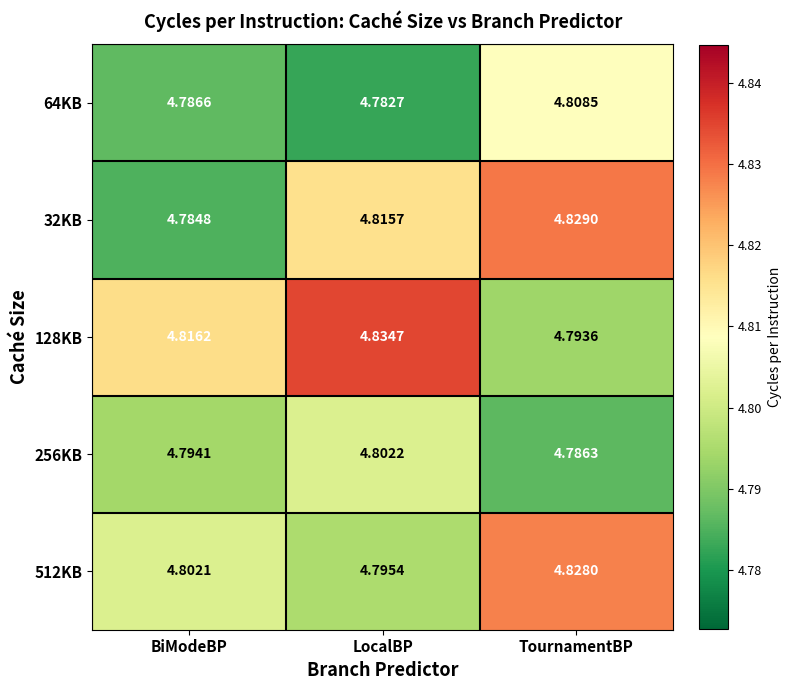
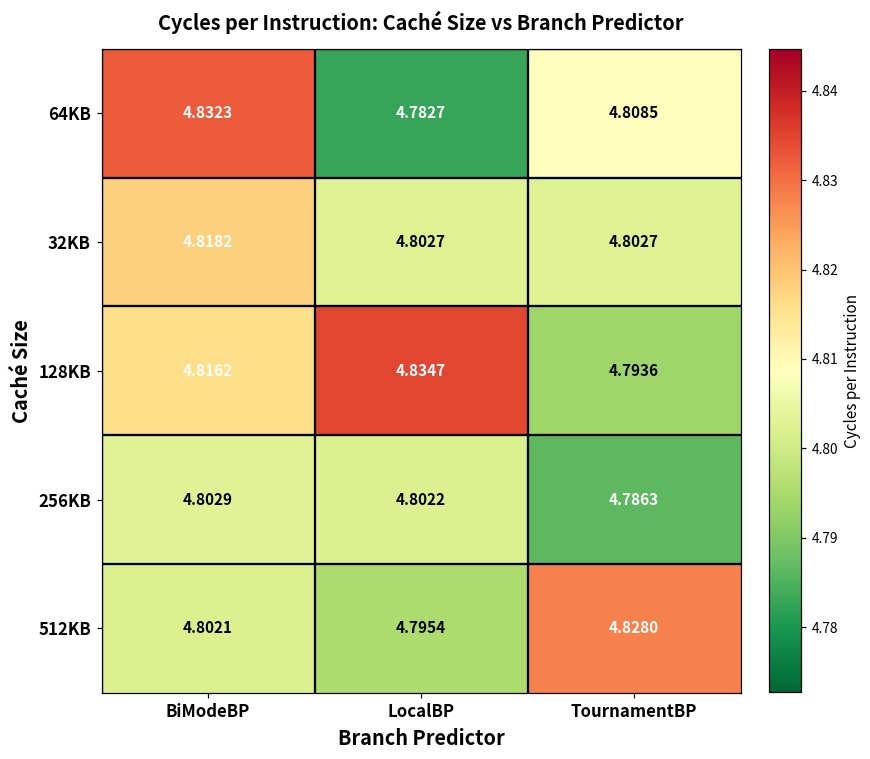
64KB, BiModeBP: 4.7866 -> 4.8323
32KB, BiModeBP: 4.7848 -> 4.8182
32KB, LocalBP: 4.8157 -> 4.8027
32KB, TournamentBP: 4.8290 -> 4.8027
256KB, BiModeBP: 4.7941 -> 4.8029
